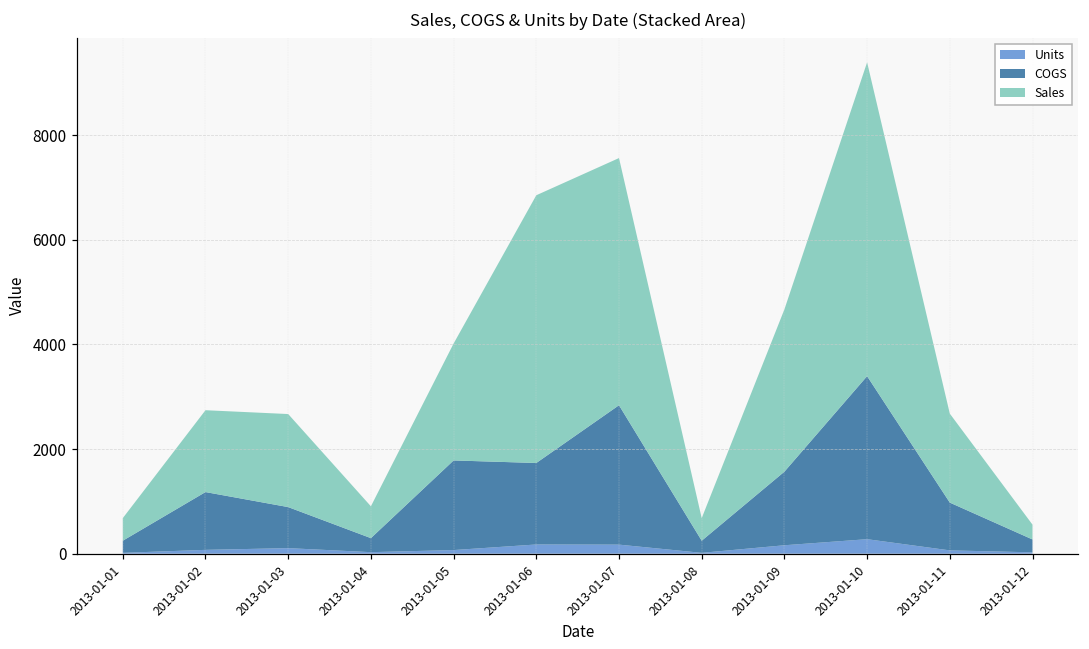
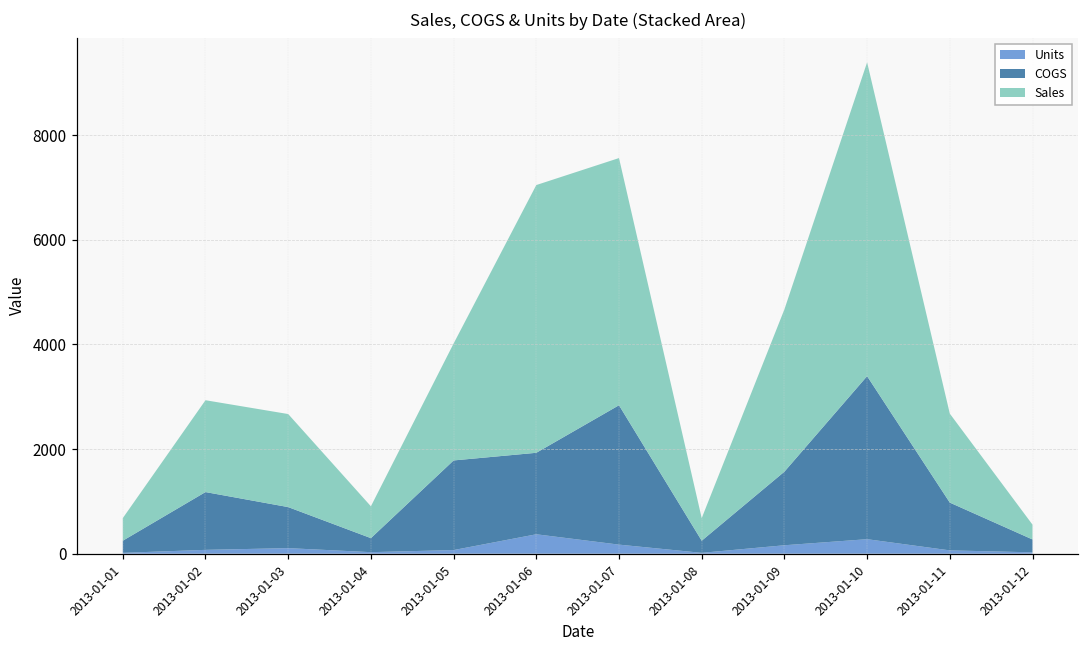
Sales, 2013-01-02: 1600 -> 1800
Units, 2013-01-06: 200 -> 400
